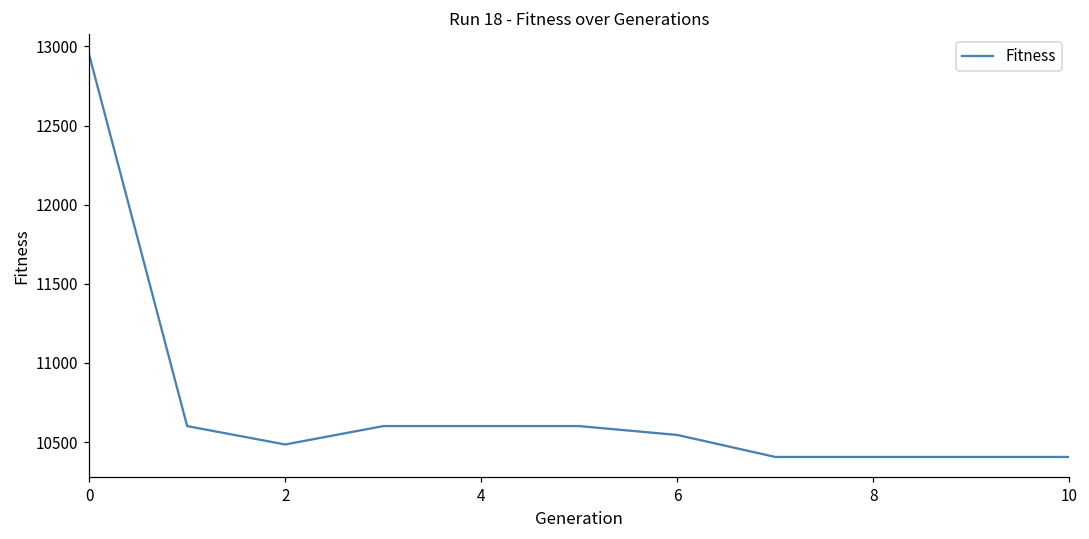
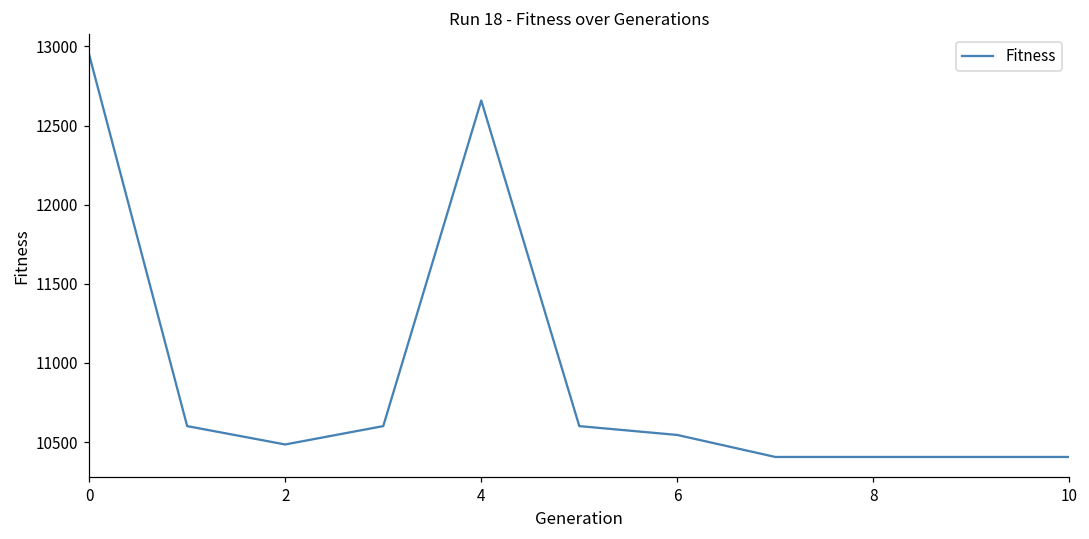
4: 10600 -> 12660
